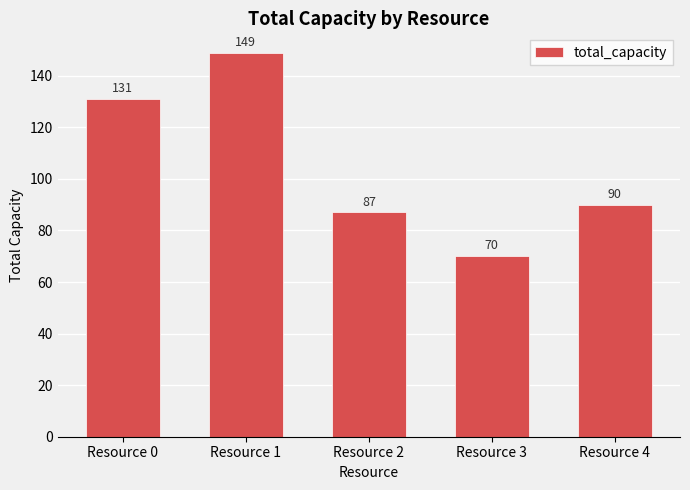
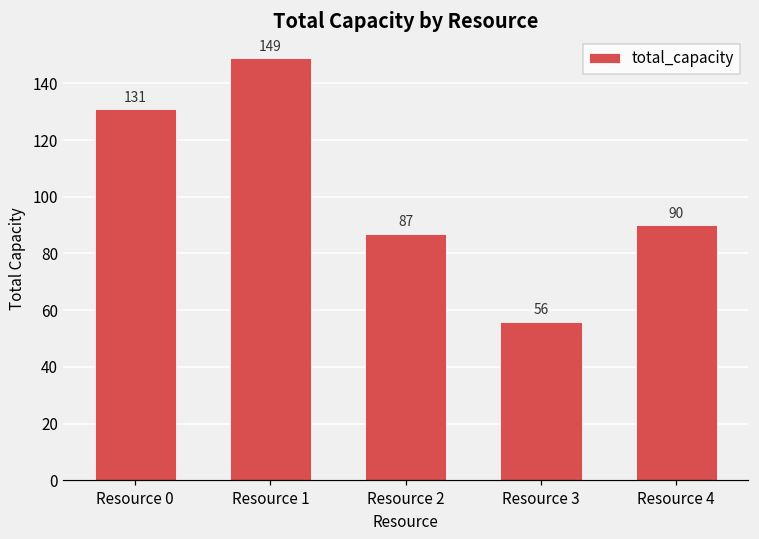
Resource 3: 70 -> 56
